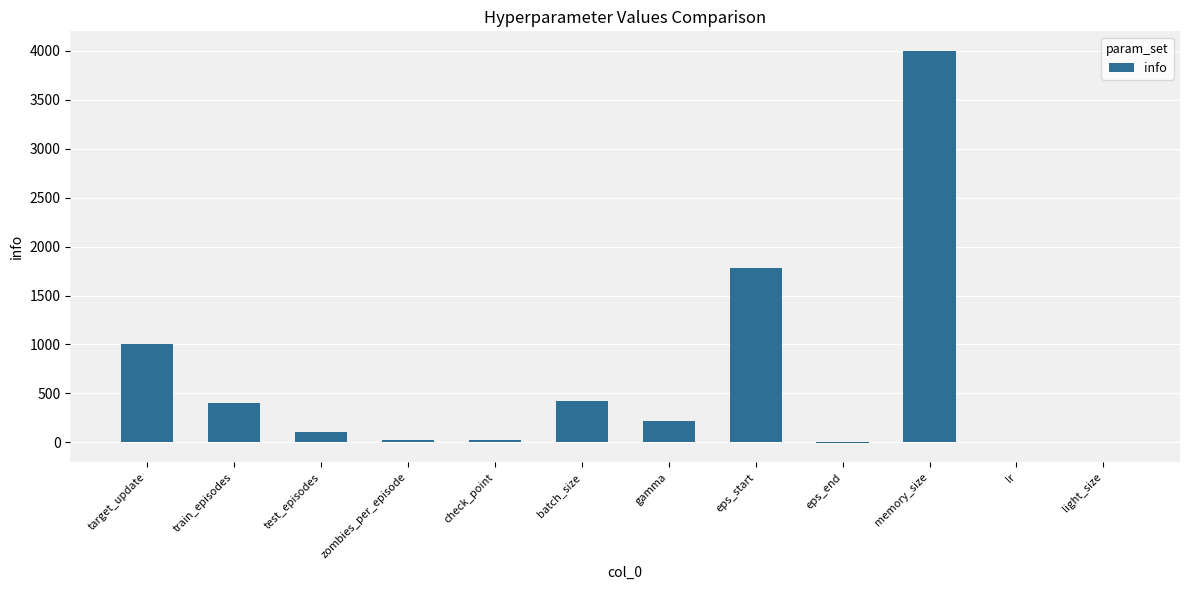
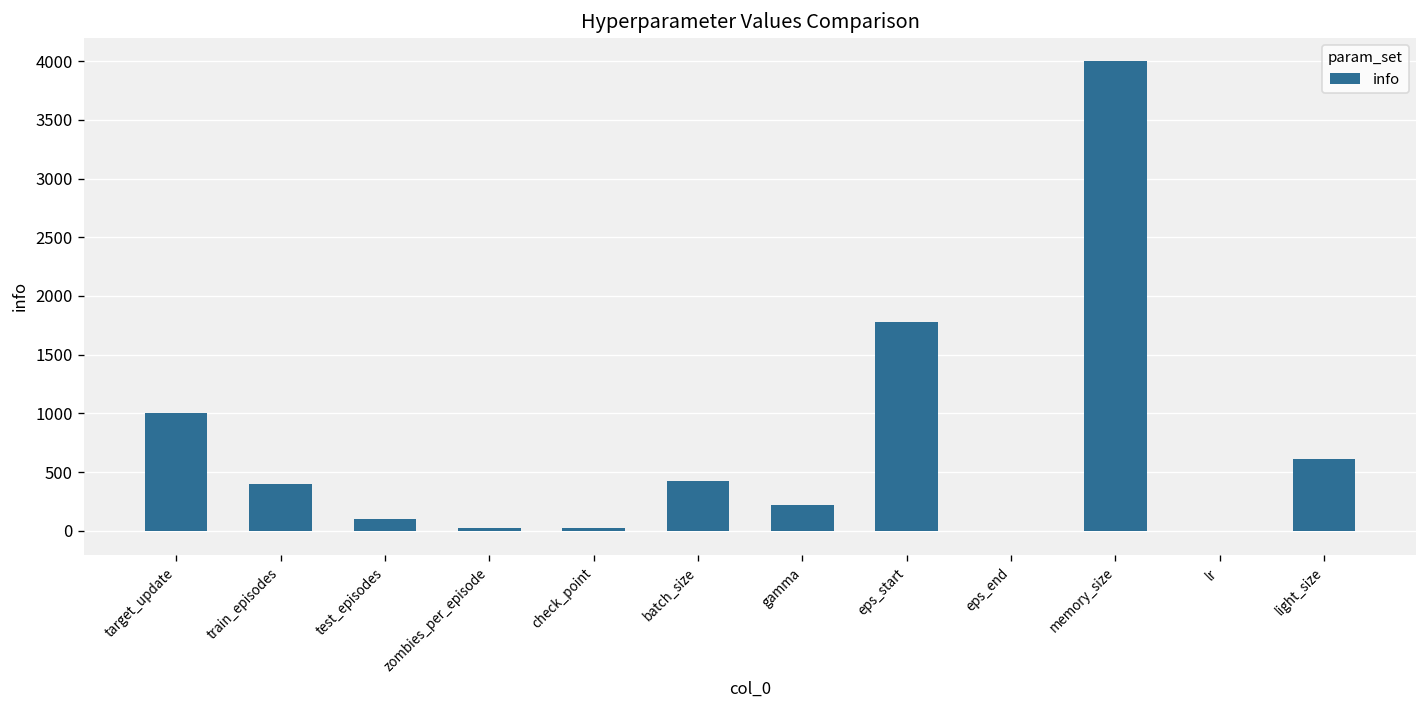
light_size: 0 -> 600
